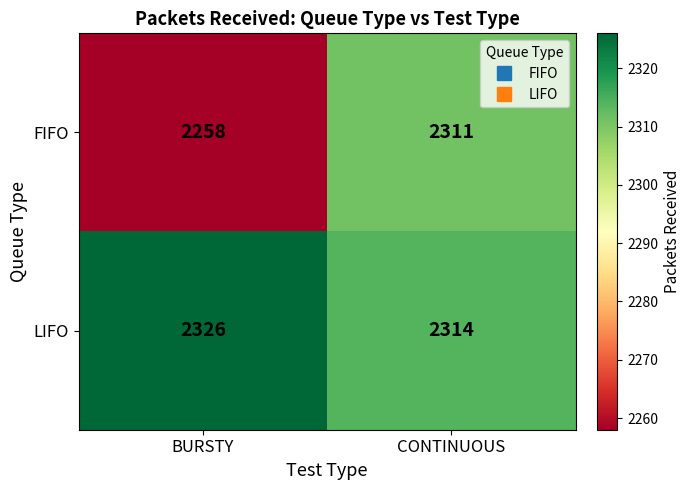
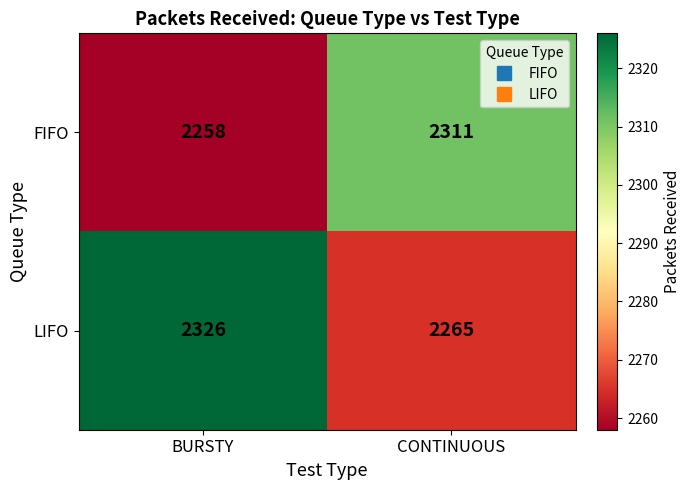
LIFO, CONTINUOUS: 2314 -> 2265
